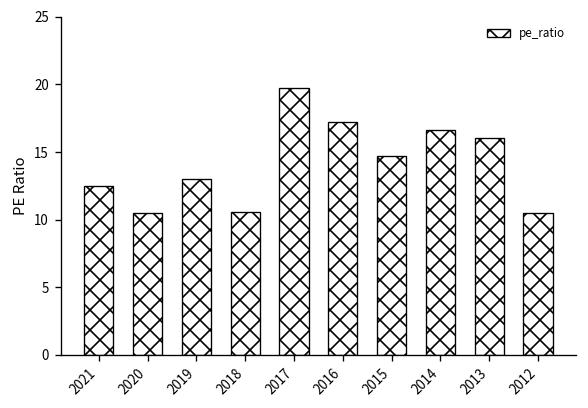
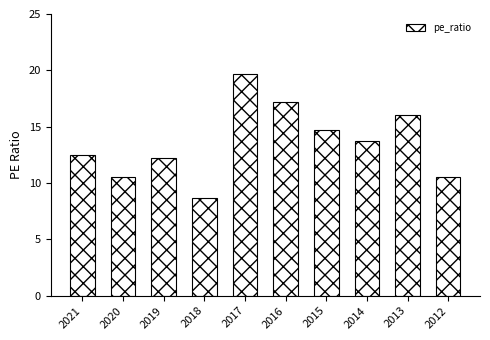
2019: 13.0 -> 12.2
2018: 10.6 -> 8.7
2014: 16.6 -> 13.7
